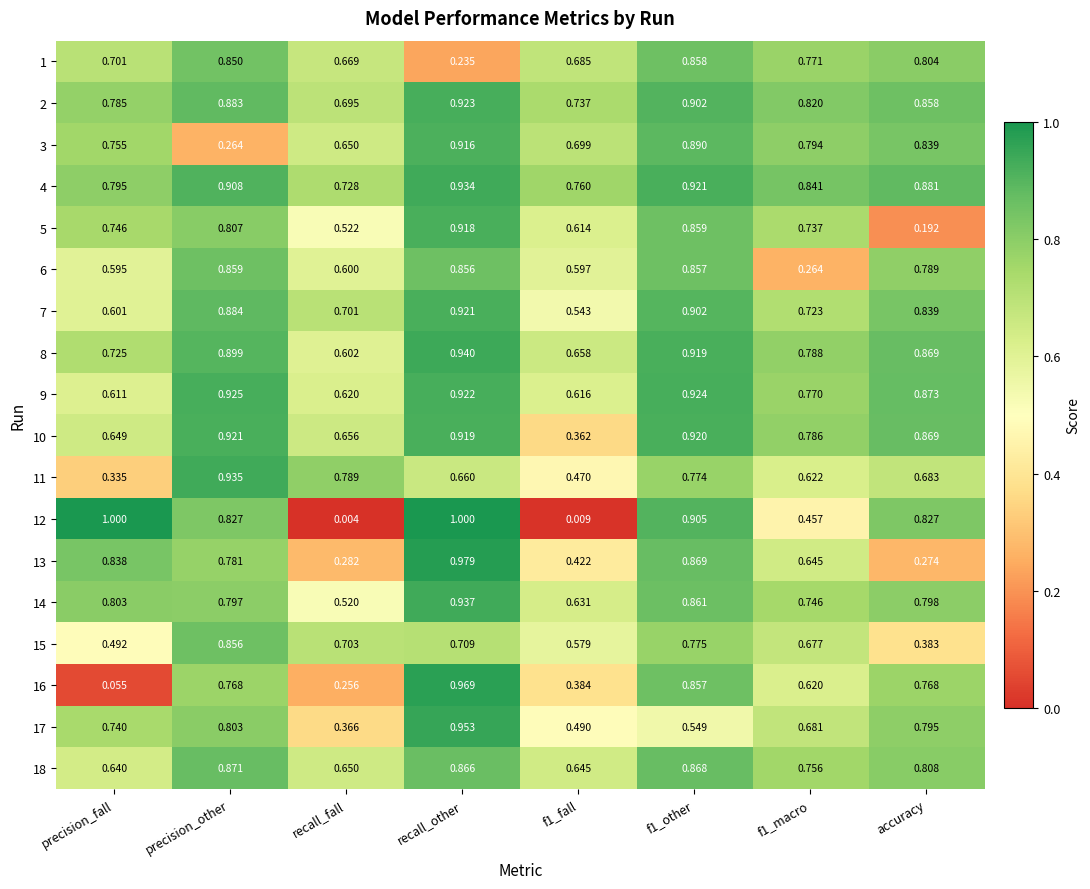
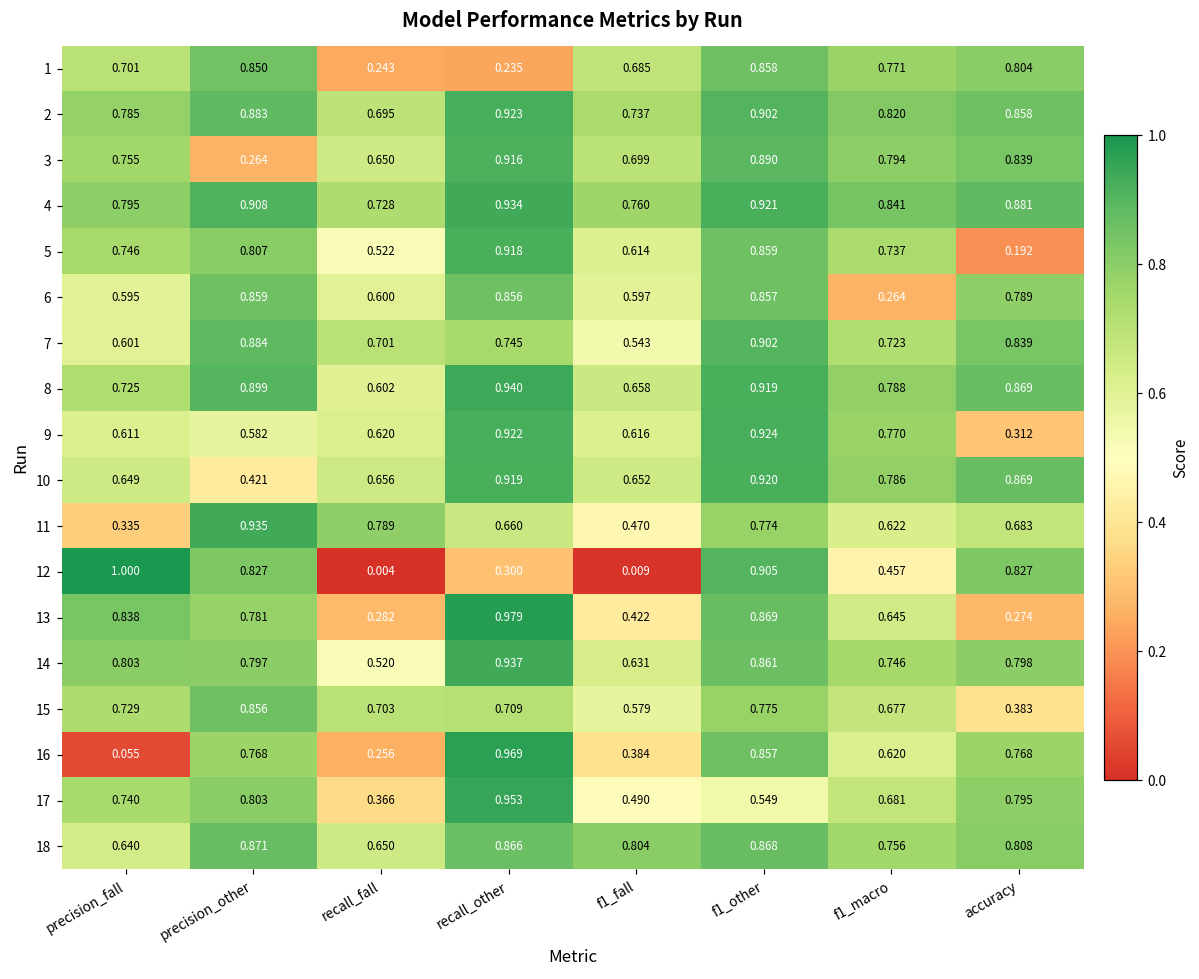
1, recall_fall: 0.669 -> 0.243
7, recall_other: 0.921 -> 0.745
9, precision_other: 0.925 -> 0.582
9, accuracy: 0.873 -> 0.312
10, precision_other: 0.921 -> 0.421
10, f1_fall: 0.362 -> 0.652
12, recall_other: 1.000 -> 0.300
15, precision_fall: 0.492 -> 0.729
18, f1_fall: 0.645 -> 0.804
